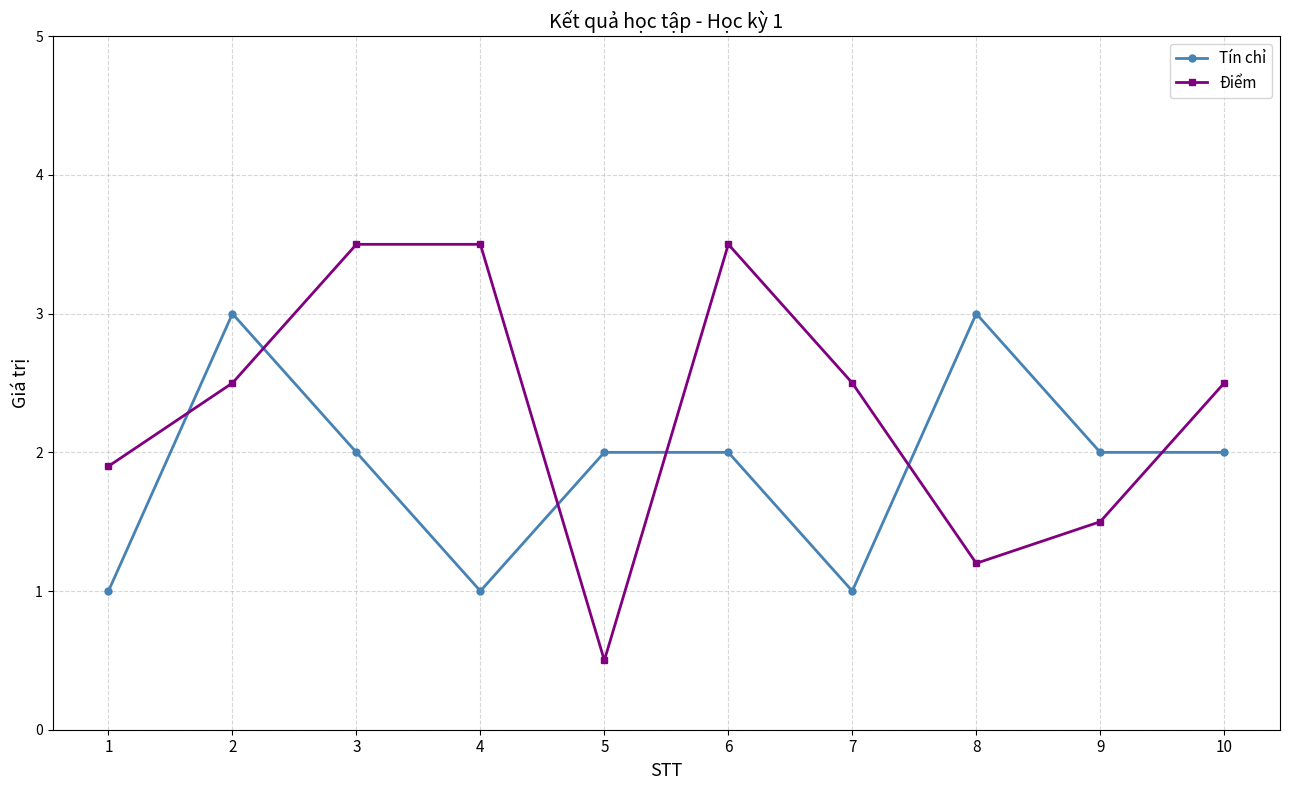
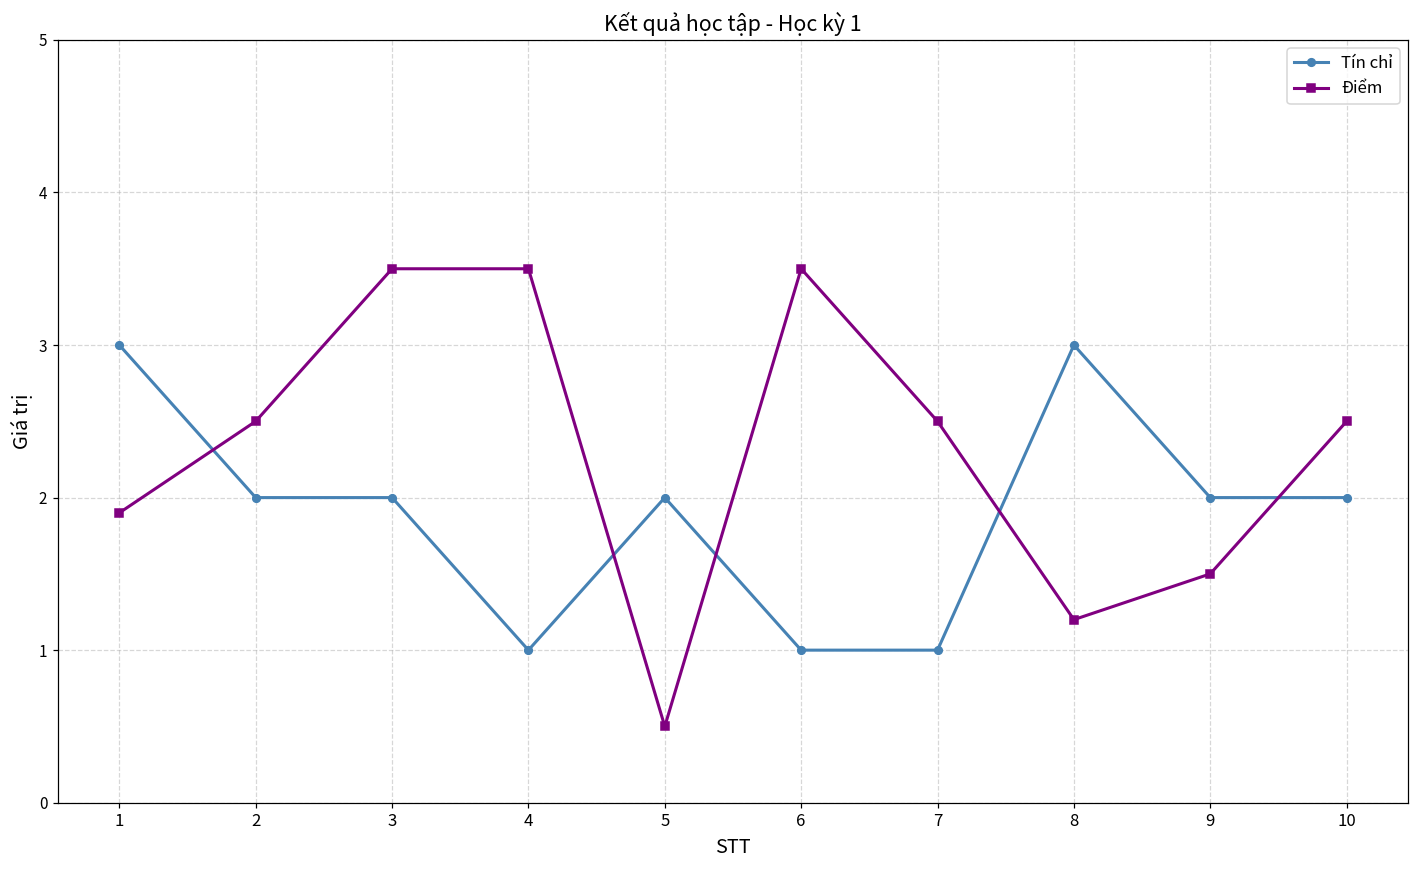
Tín chỉ, 1: 1 -> 3
Tín chỉ, 2: 3 -> 2
Tín chỉ, 6: 2 -> 1
